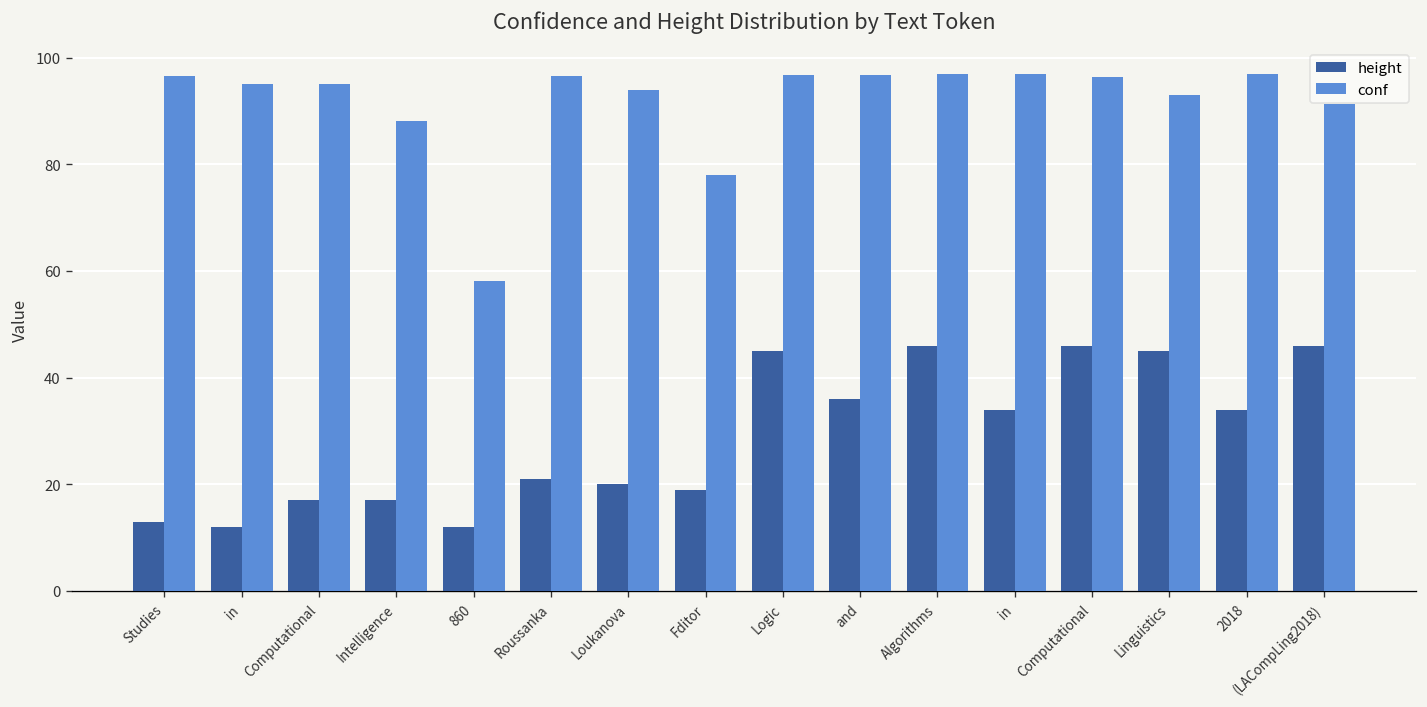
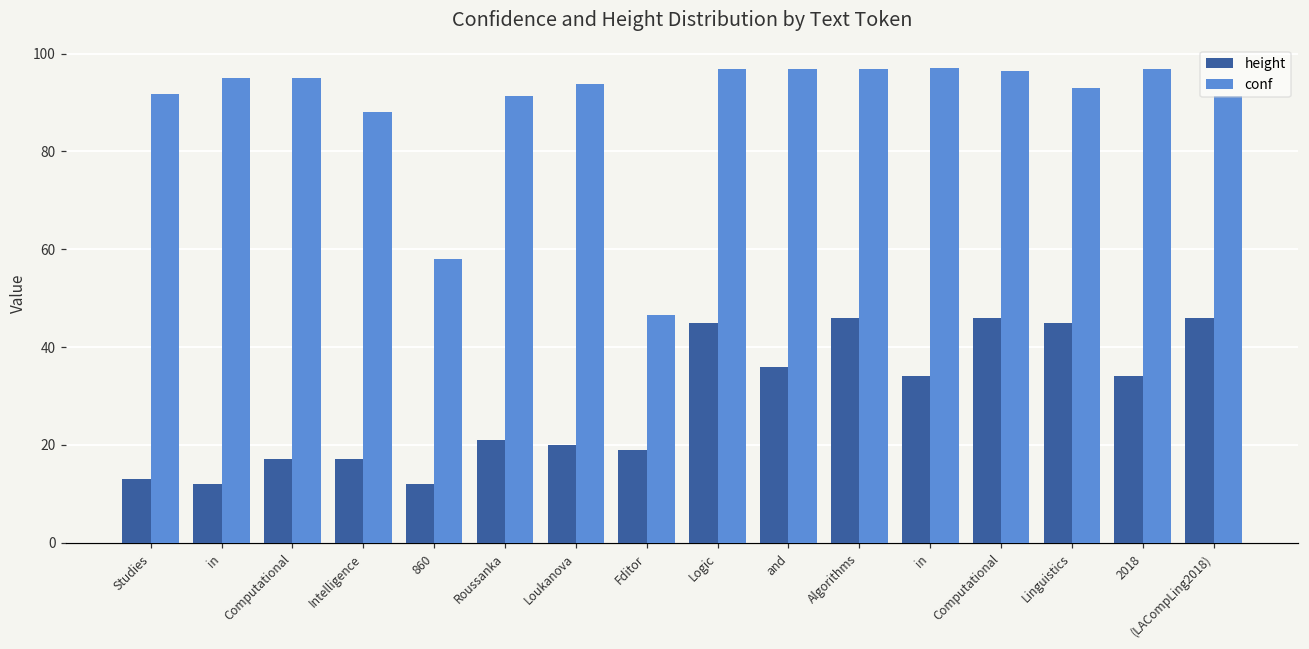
conf, Studies: 97 -> 92
conf, Roussanka: 96 -> 91
conf, Fditor: 78 -> 47
